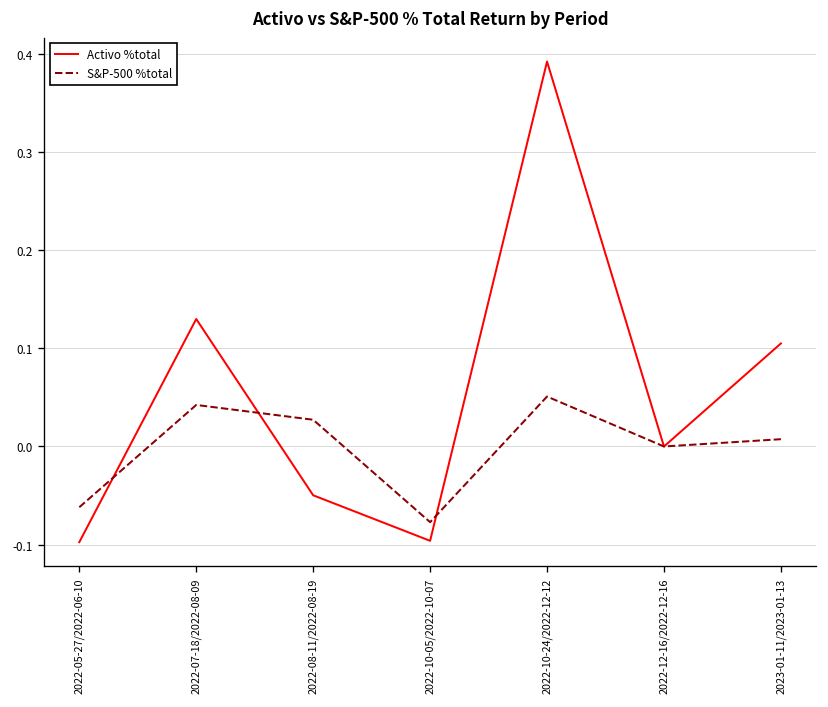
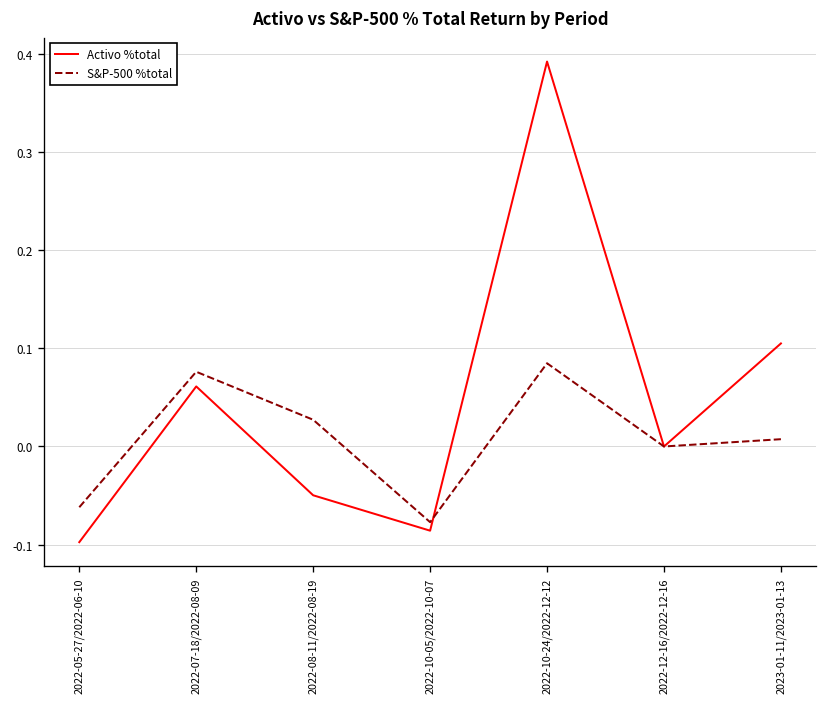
Activo %total, 2022-07-18/2022-08-09: 0.13 -> 0.06
S&P-500 %total, 2022-07-18/2022-08-09: 0.04 -> 0.08
Activo %total, 2022-10-05/2022-10-07: -0.10 -> -0.09
S&P-500 %total, 2022-10-24/2022-12-12: 0.05 -> 0.08
